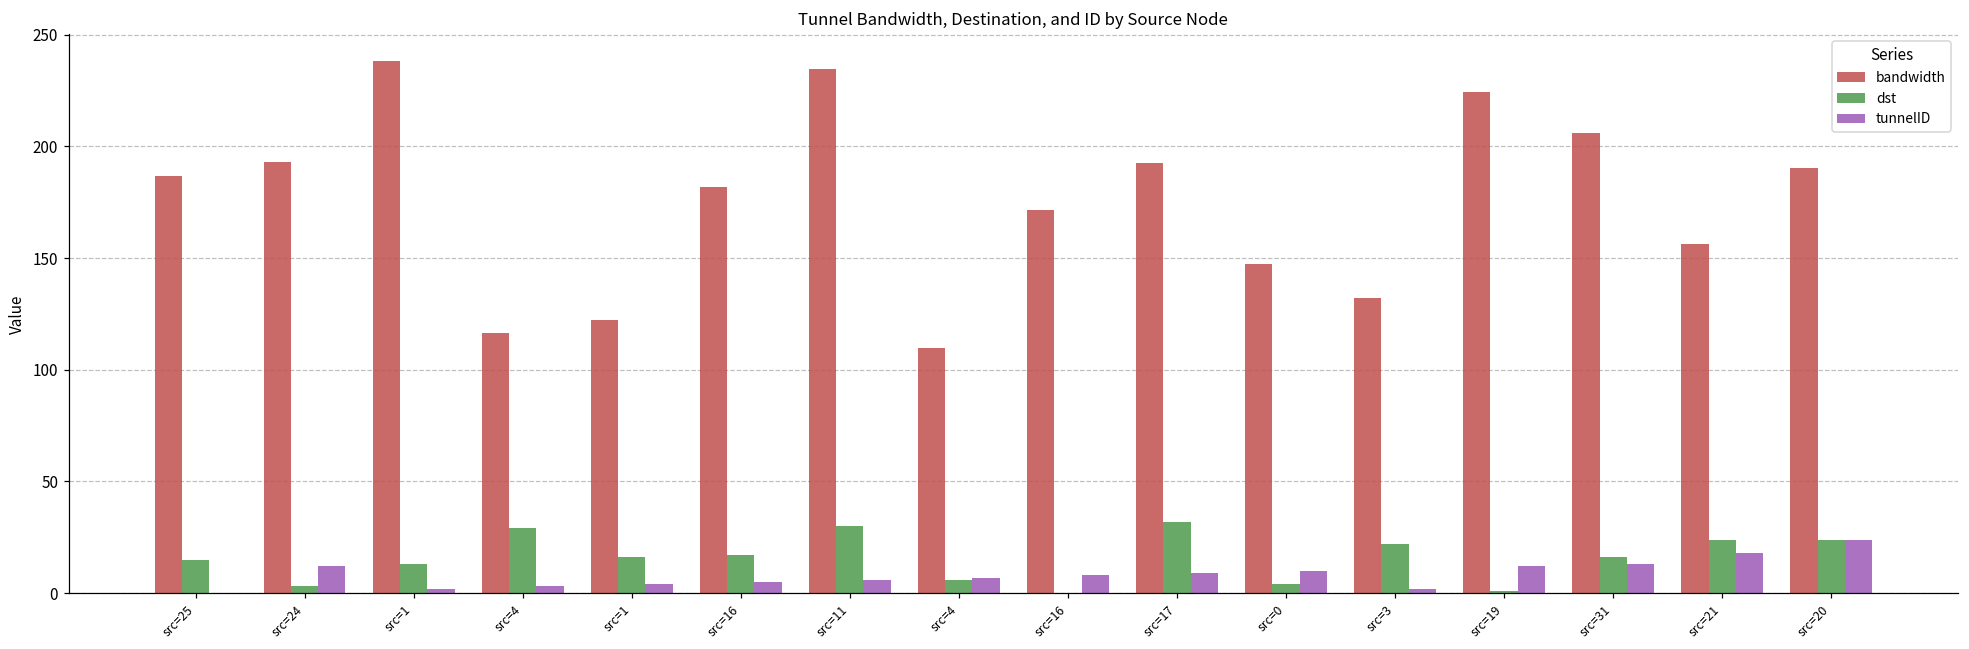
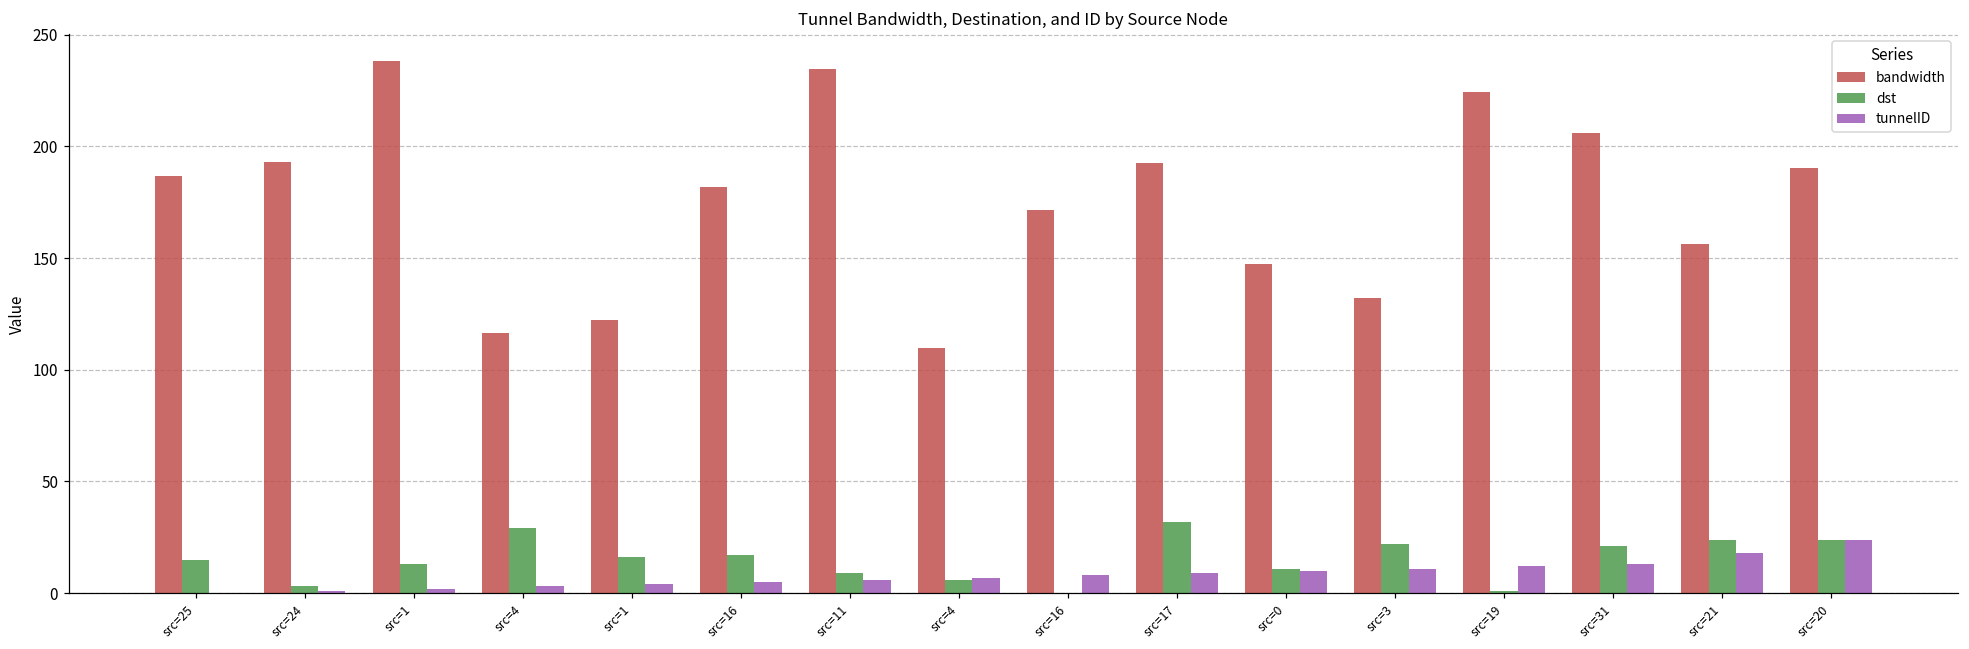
tunnelID, src=24: 12 -> 1
dst, src=11: 30 -> 9
dst, src=0: 4 -> 11
tunnelID, src=3: 2 -> 11
dst, src=31: 16 -> 21
